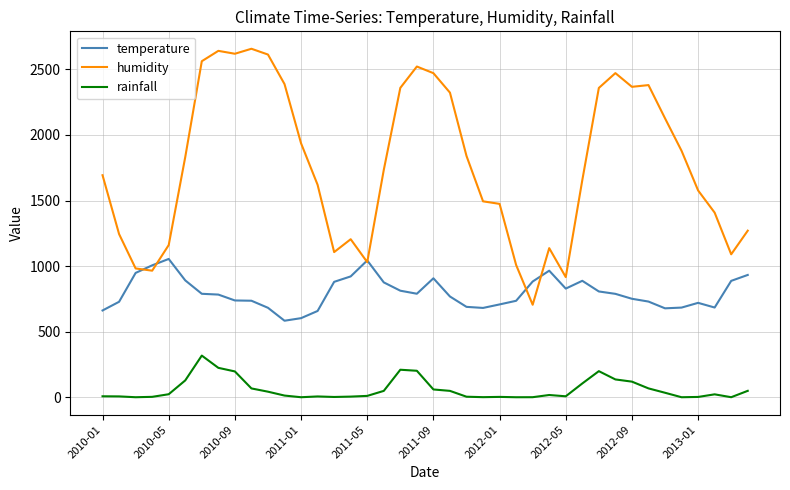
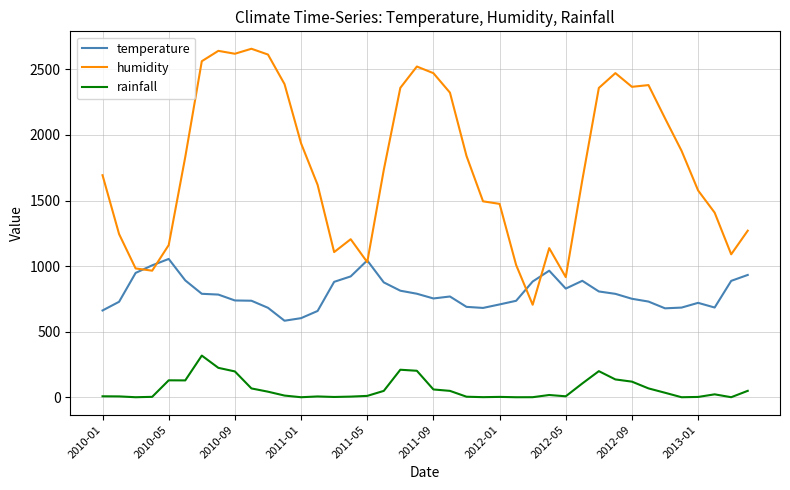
rainfall, 2010-05: 20 -> 130
temperature, 2011-09: 910 -> 750
